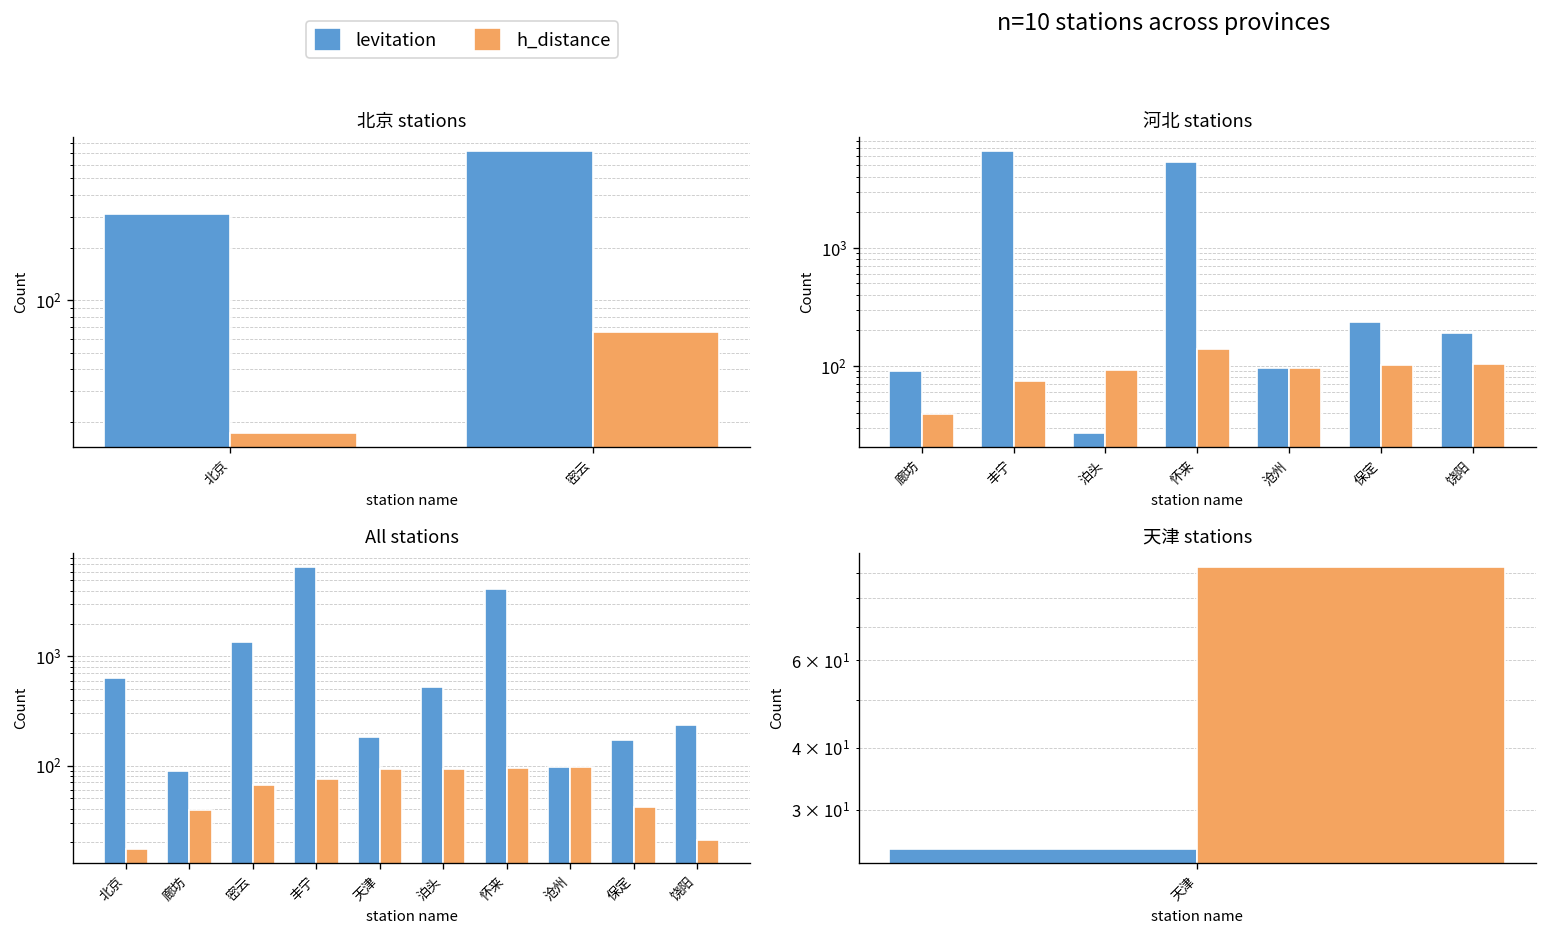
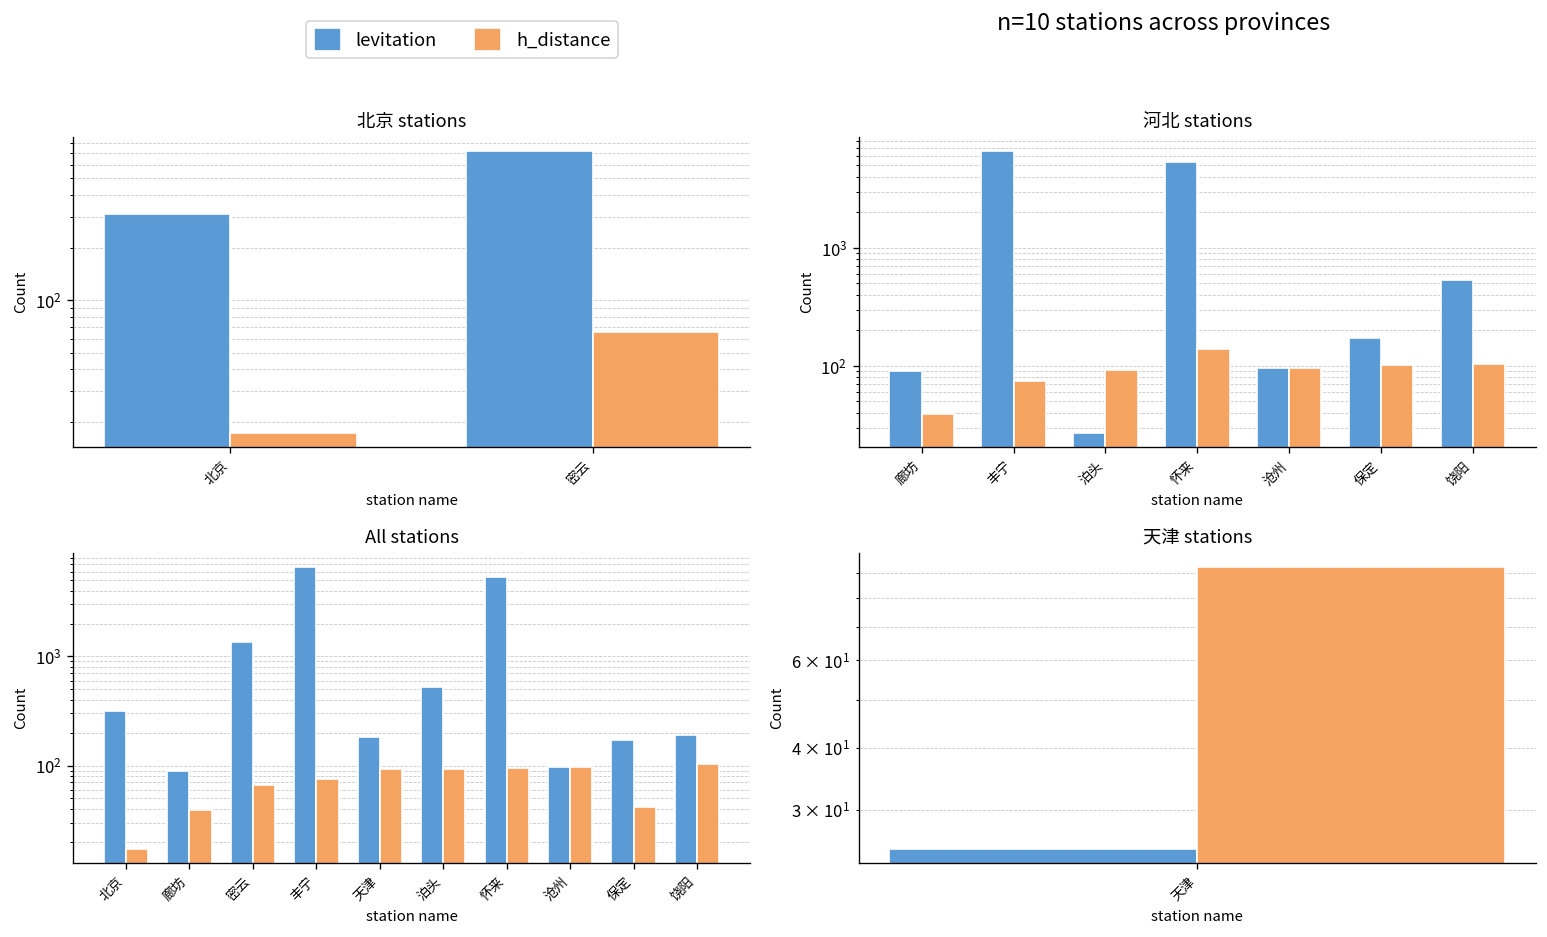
河北 stations, levitation, 保定: 240 -> 170
河北 stations, levitation, 饶阳: 190 -> 500
All stations, levitation, 北京: 600 -> 310
All stations, levitation, 怀来: 4000 -> 5000
All stations, levitation, 饶阳: 230 -> 190
All stations, h_distance, 饶阳: 21 -> 100
